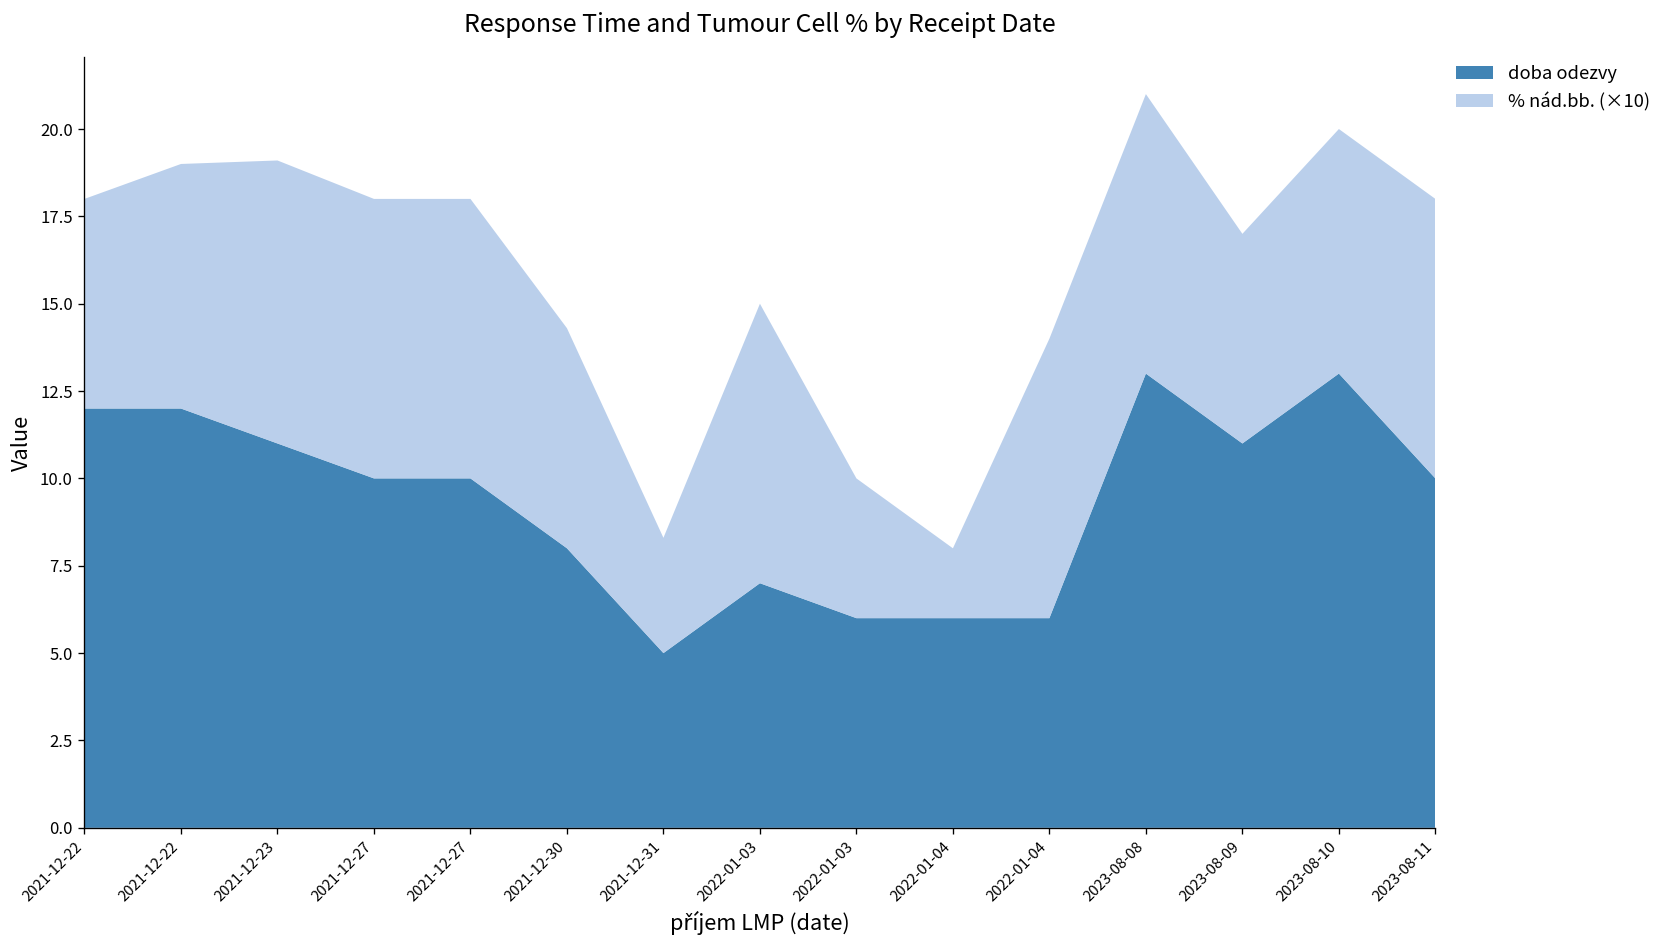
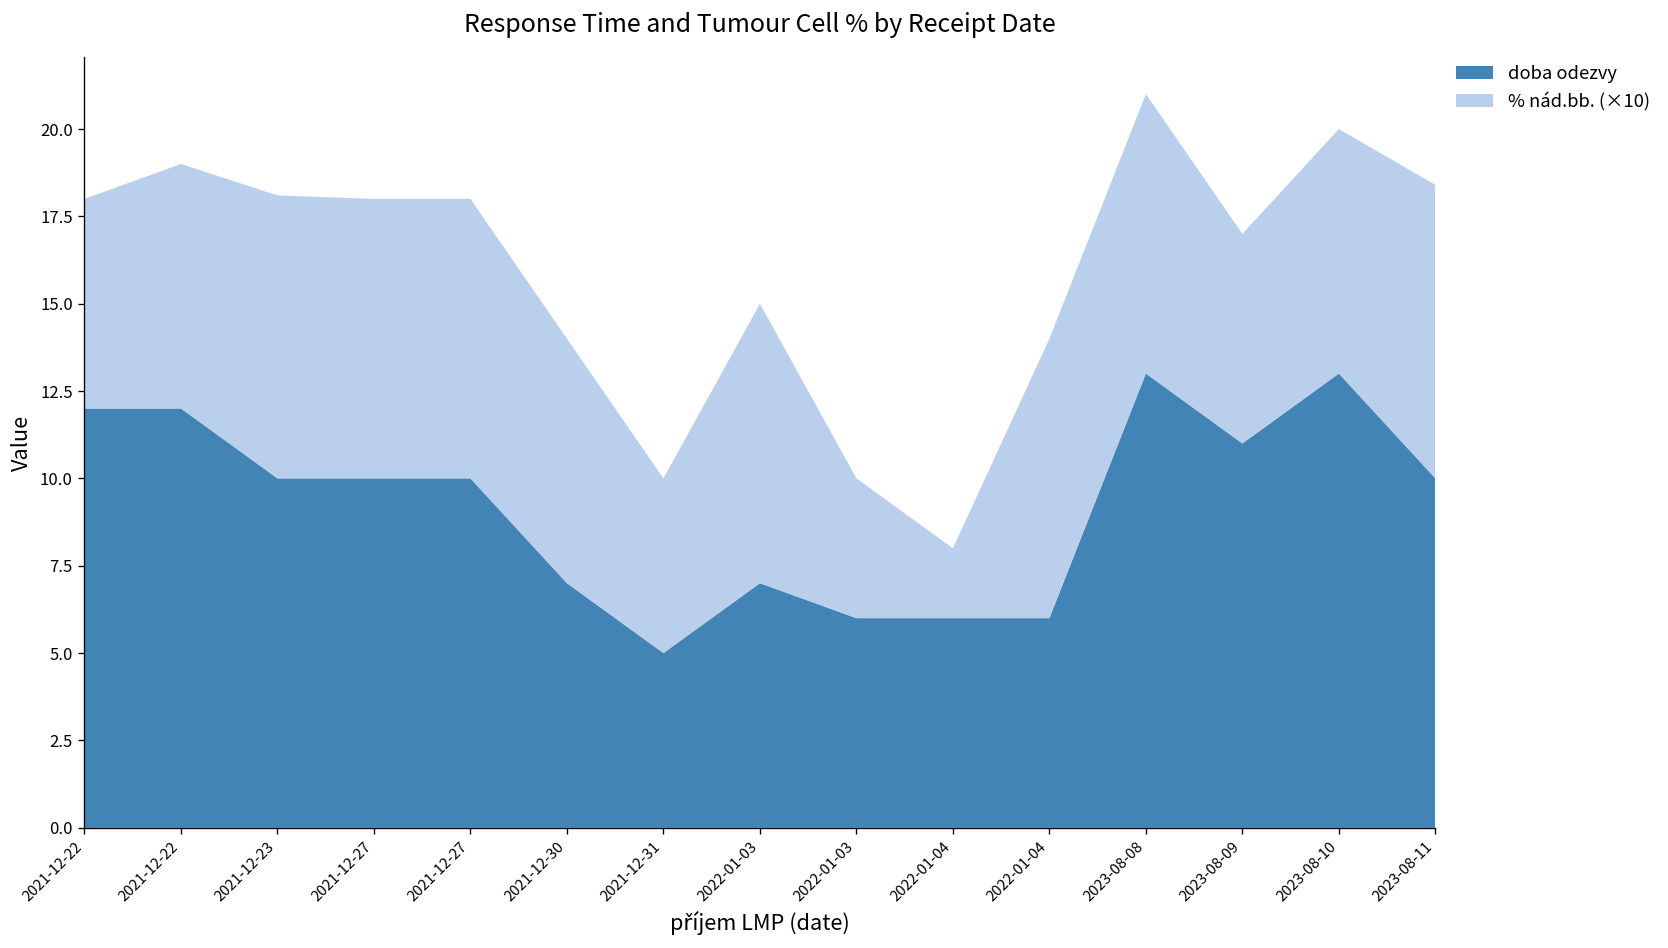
doba odezvy, 2021-12-23: 11 -> 10
doba odezvy, 2021-12-30: 8 -> 7
% nád.bb. (×10), 2021-12-30: 6.3 -> 7.0
% nád.bb. (×10), 2021-12-31: 3.3 -> 5.0
% nád.bb. (×10), 2023-08-11: 8.0 -> 8.4
